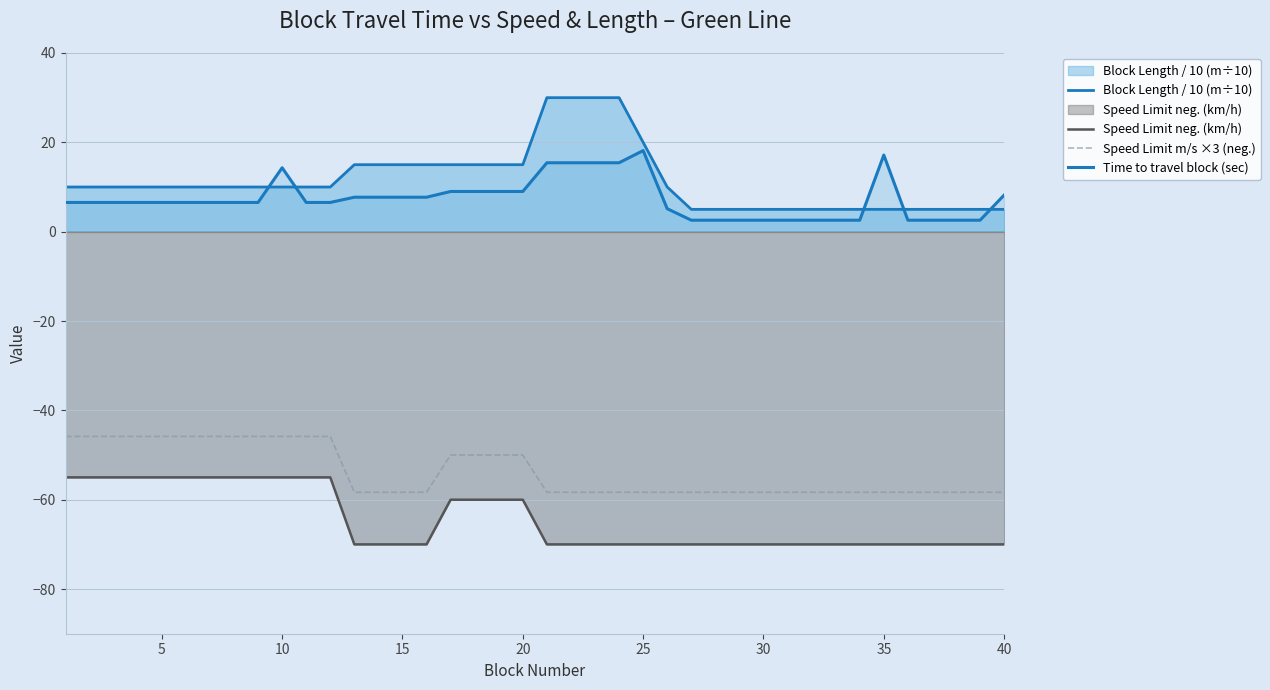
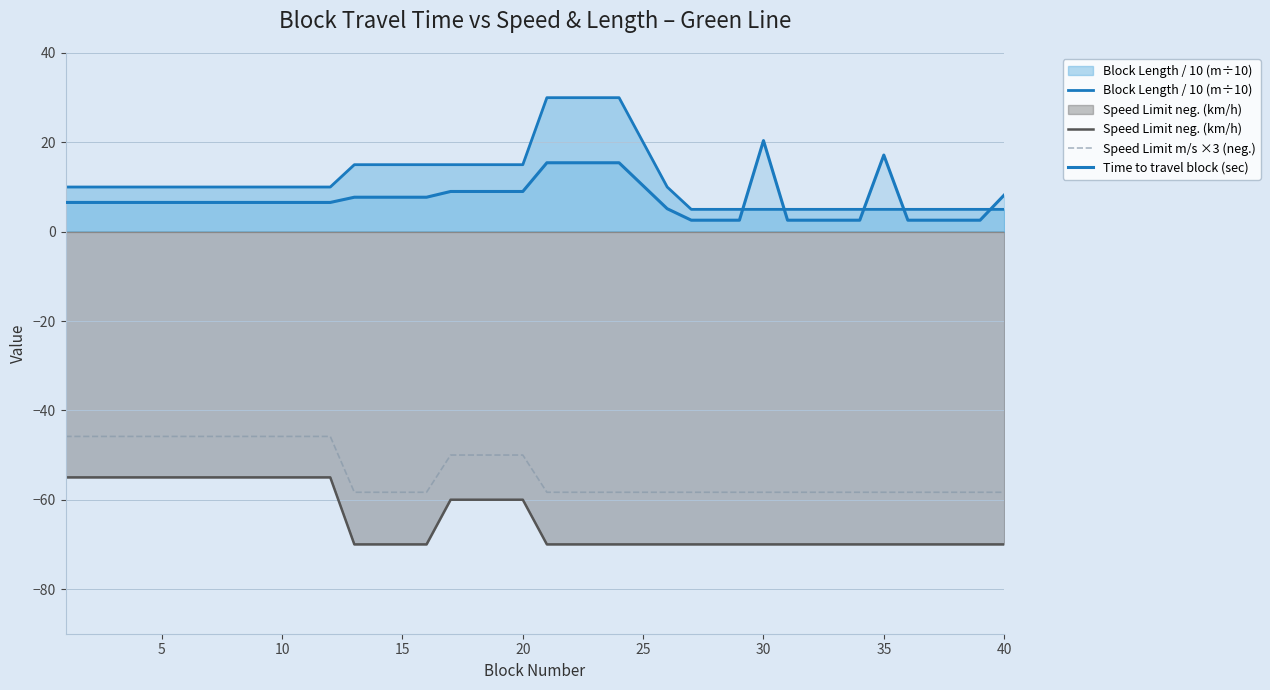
Time to travel block (sec), 10: 14 -> 7
Time to travel block (sec), 25: 18 -> 10
Time to travel block (sec), 30: 3 -> 20
